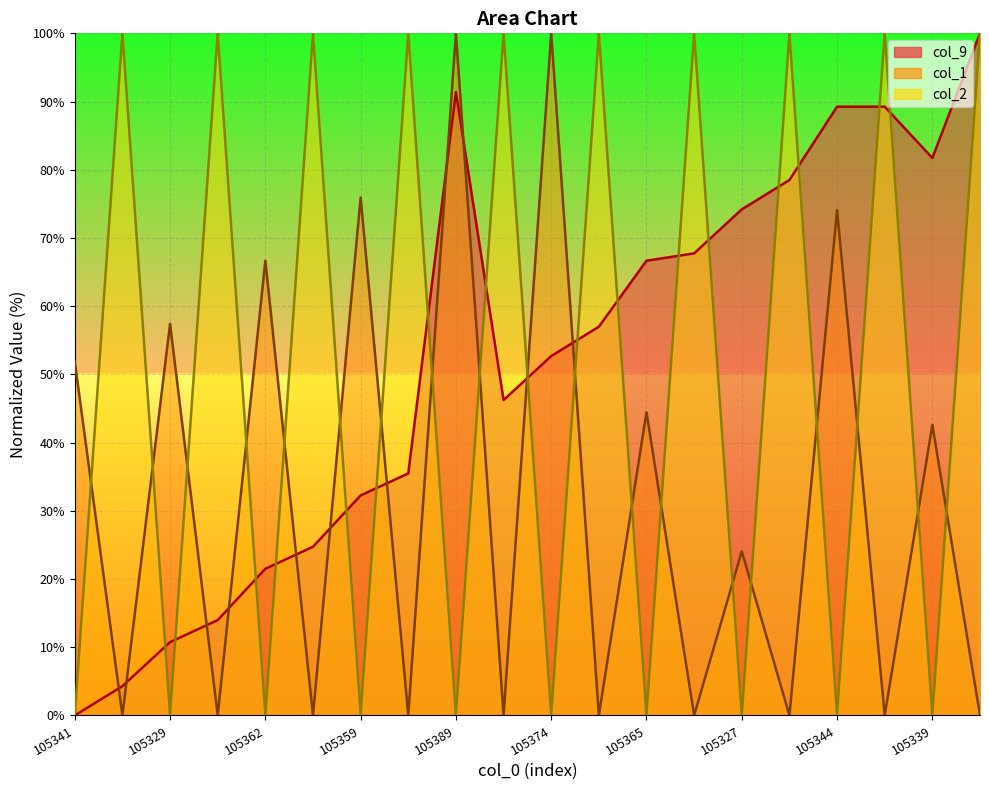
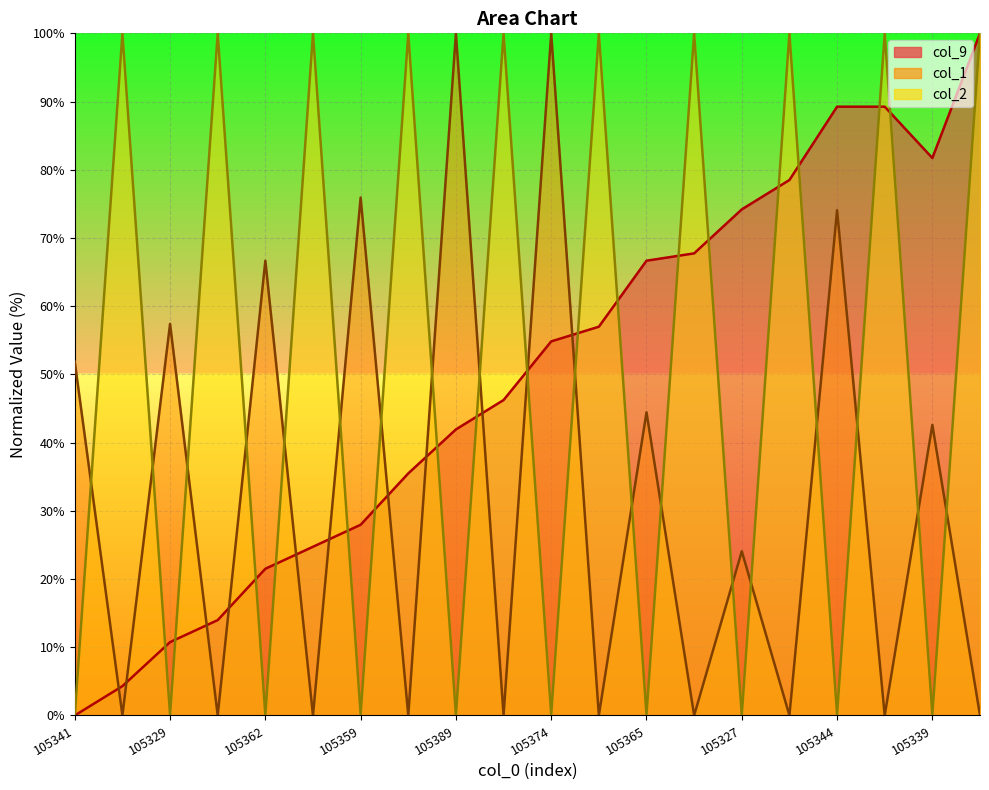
col_9, 105359: 32% -> 28%
col_9, 105389: 91% -> 42%
col_9, 105374: 53% -> 55%
